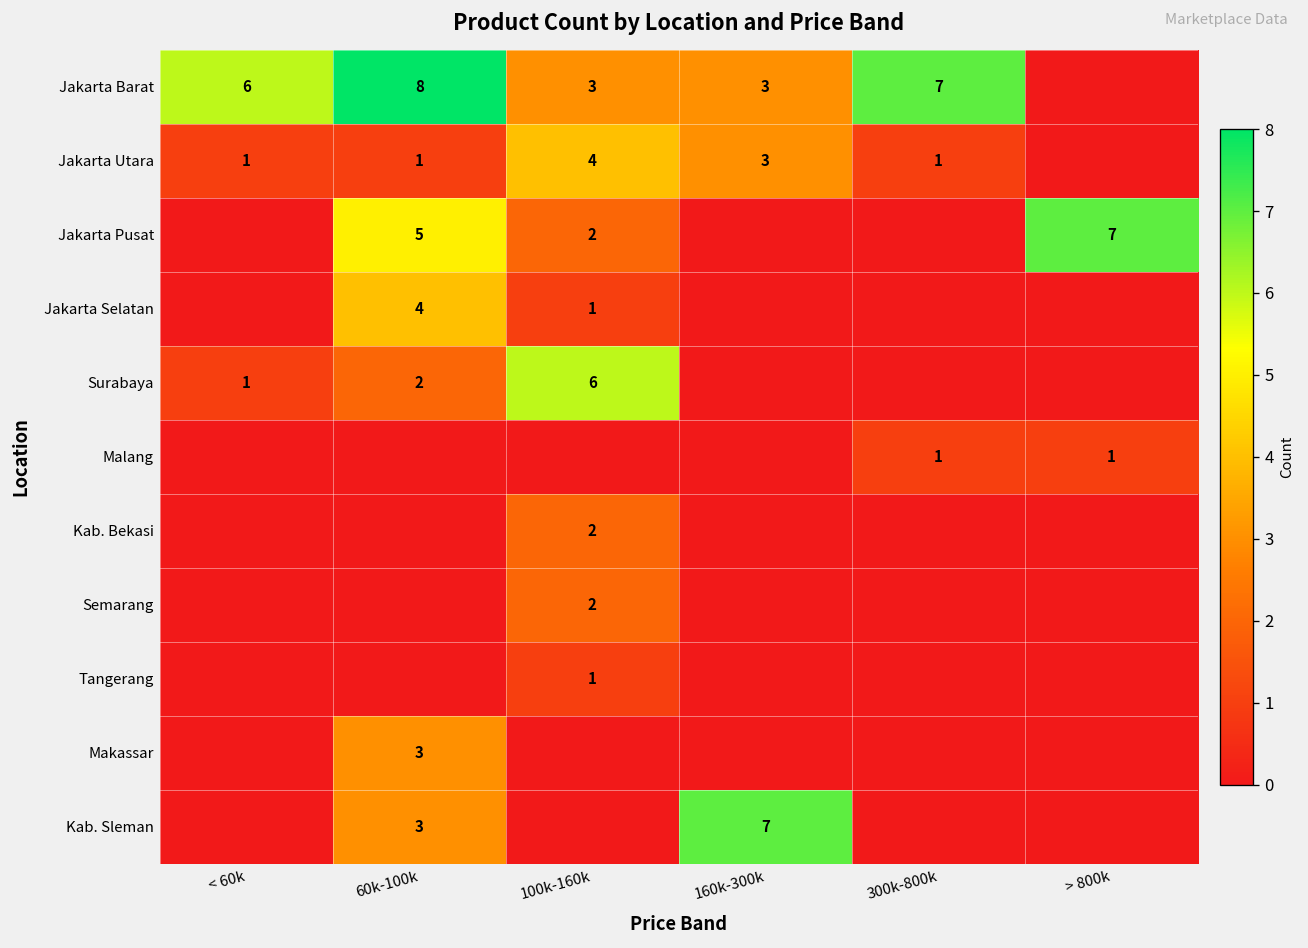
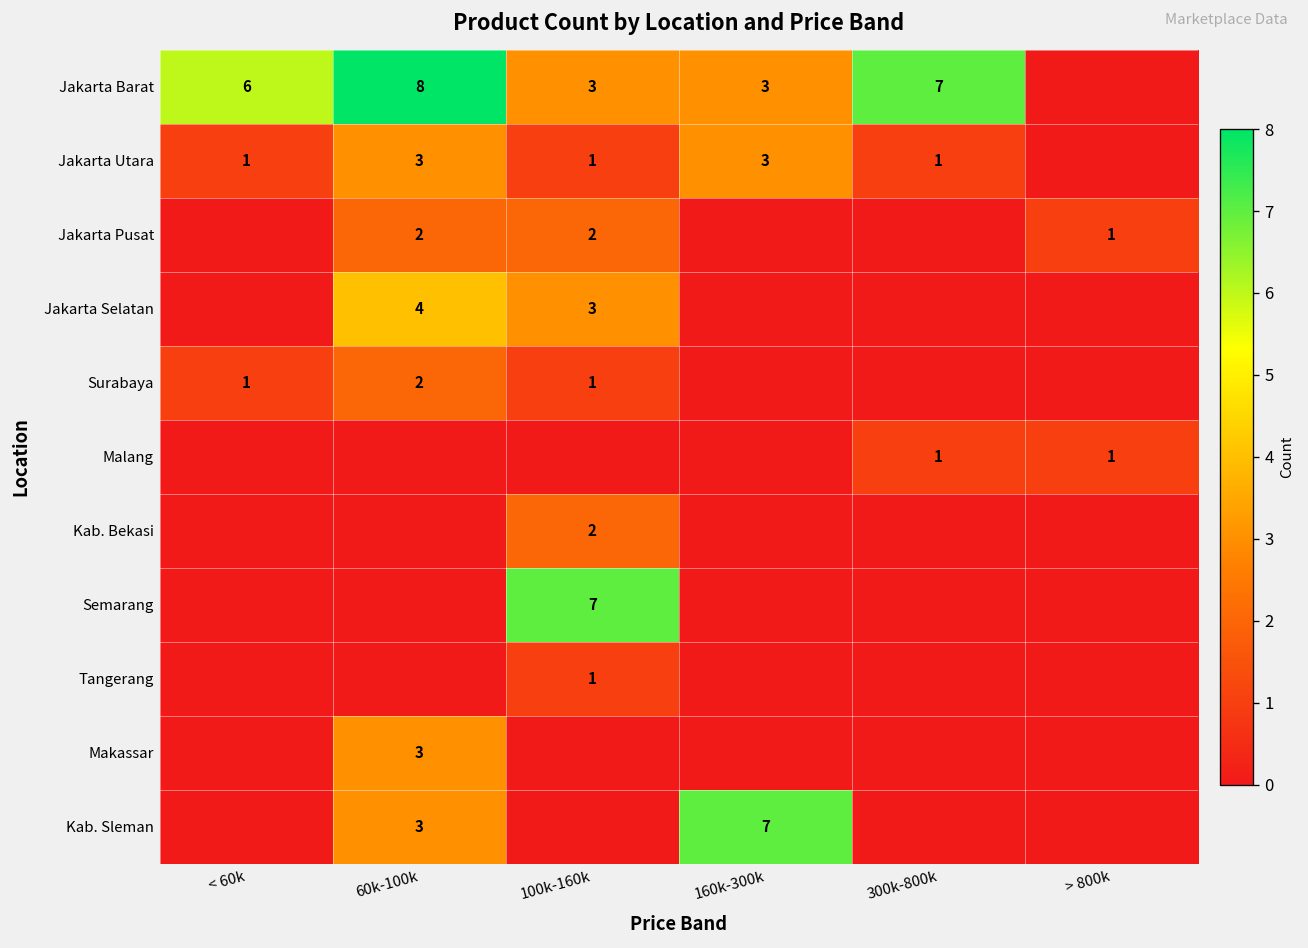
Jakarta Utara, 60k-100k: 1 -> 3
Jakarta Utara, 100k-160k: 4 -> 1
Jakarta Pusat, 60k-100k: 5 -> 2
Jakarta Pusat, > 800k: 7 -> 1
Jakarta Selatan, 100k-160k: 1 -> 3
Surabaya, 100k-160k: 6 -> 1
Semarang, 100k-160k: 2 -> 7
